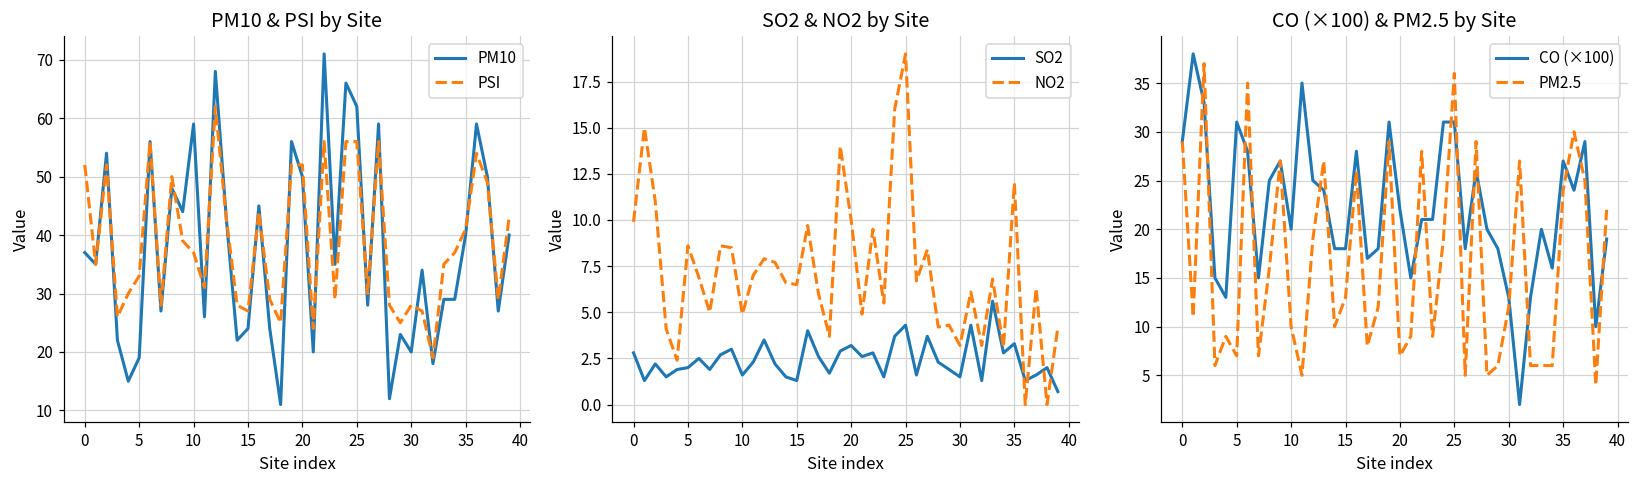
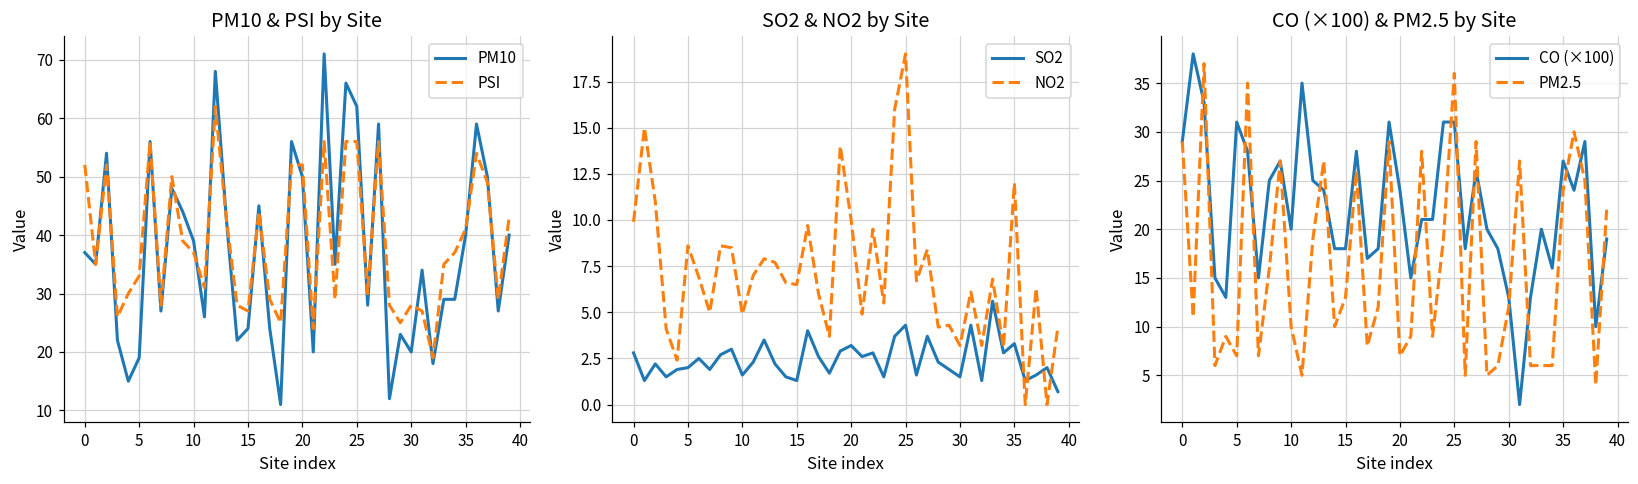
PM10 & PSI by Site, PM10, 10: 59 -> 39
CO (×100) & PM2.5 by Site, CO (×100), 20: 22 -> 24
